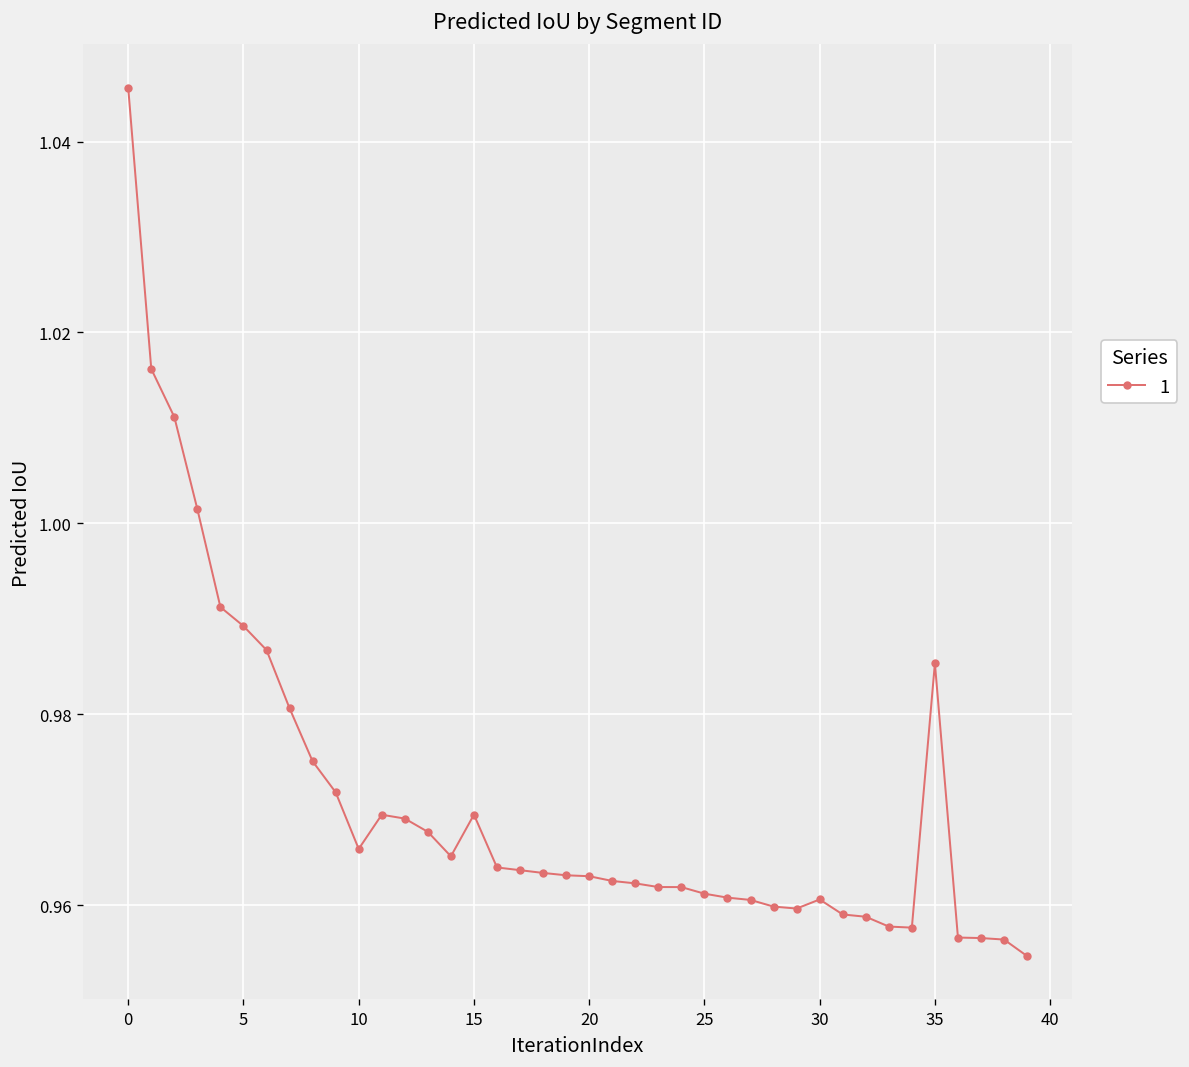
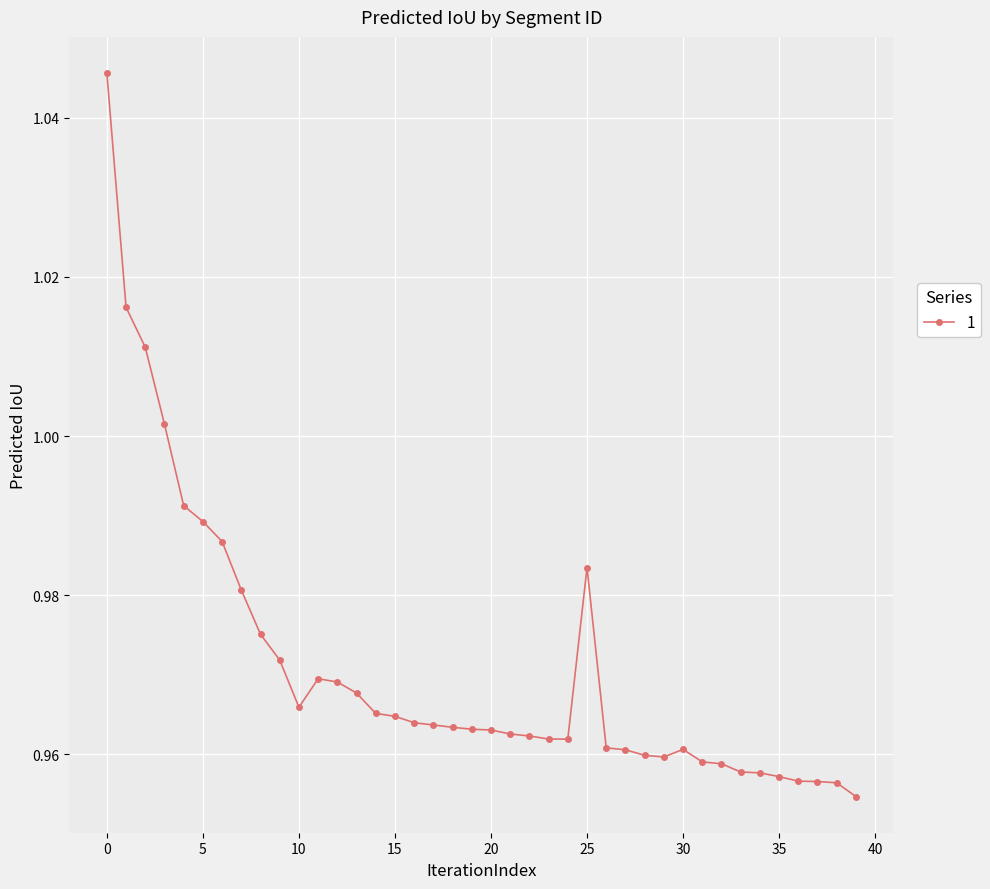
15: 0.969 -> 0.965
25: 0.961 -> 0.983
35: 0.985 -> 0.957
